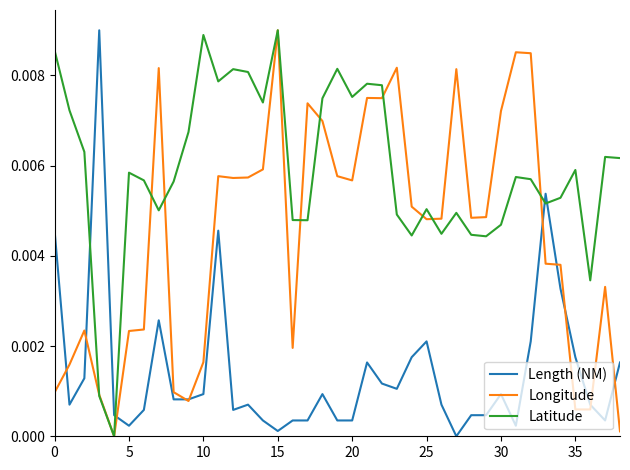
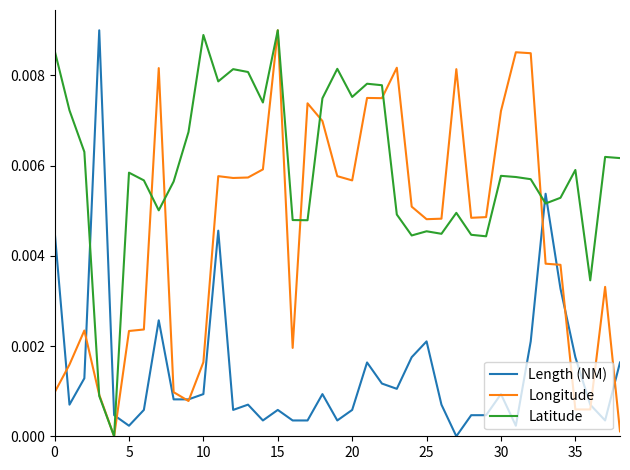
Length (NM), 15: 0.0001 -> 0.0006
Length (NM), 20: 0.0004 -> 0.0006
Latitude, 25: 0.0050 -> 0.0045
Latitude, 30: 0.0047 -> 0.0058
